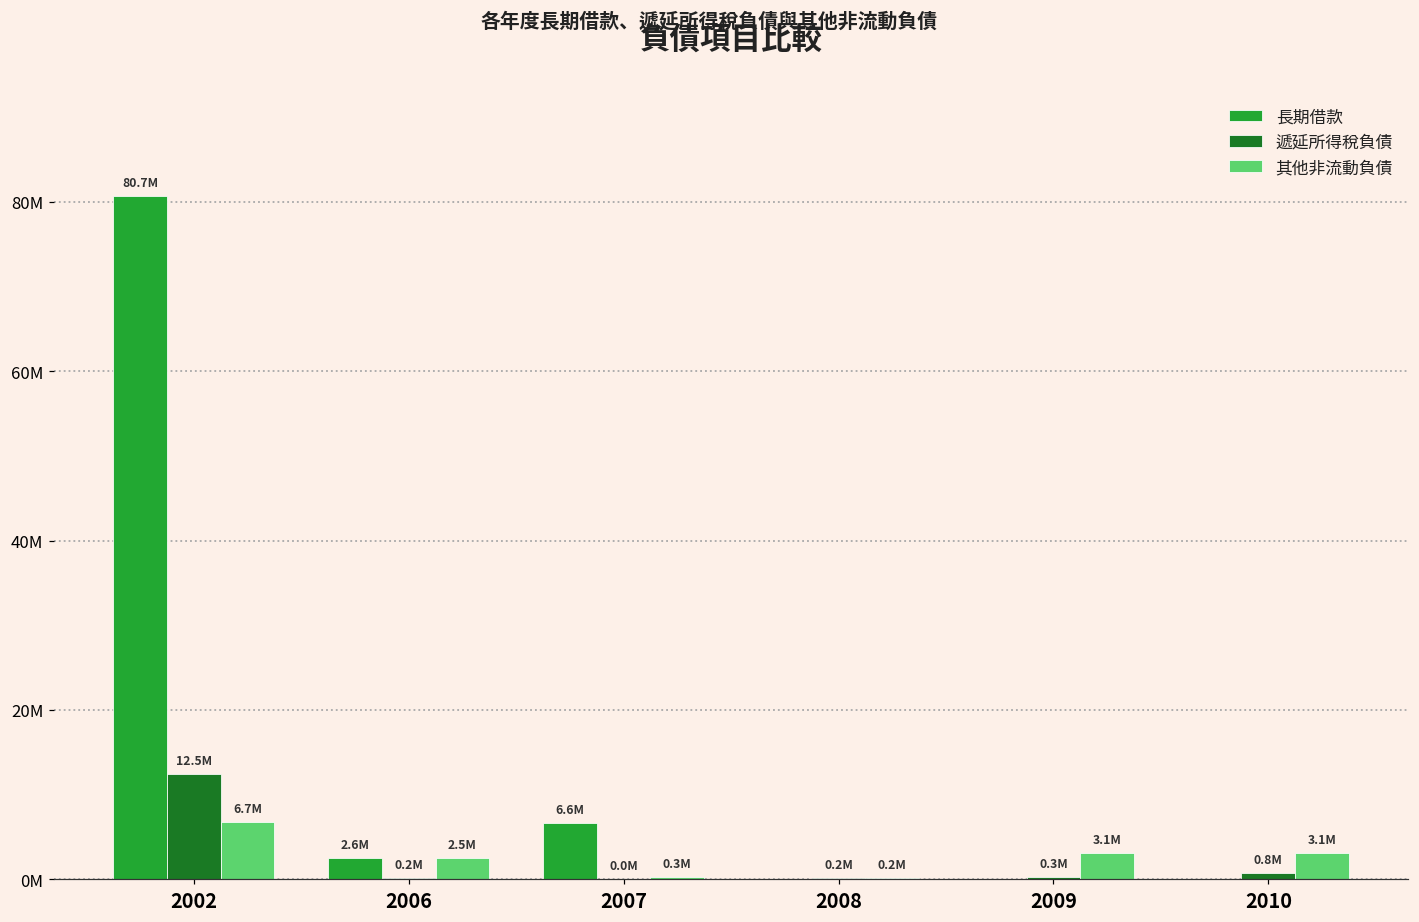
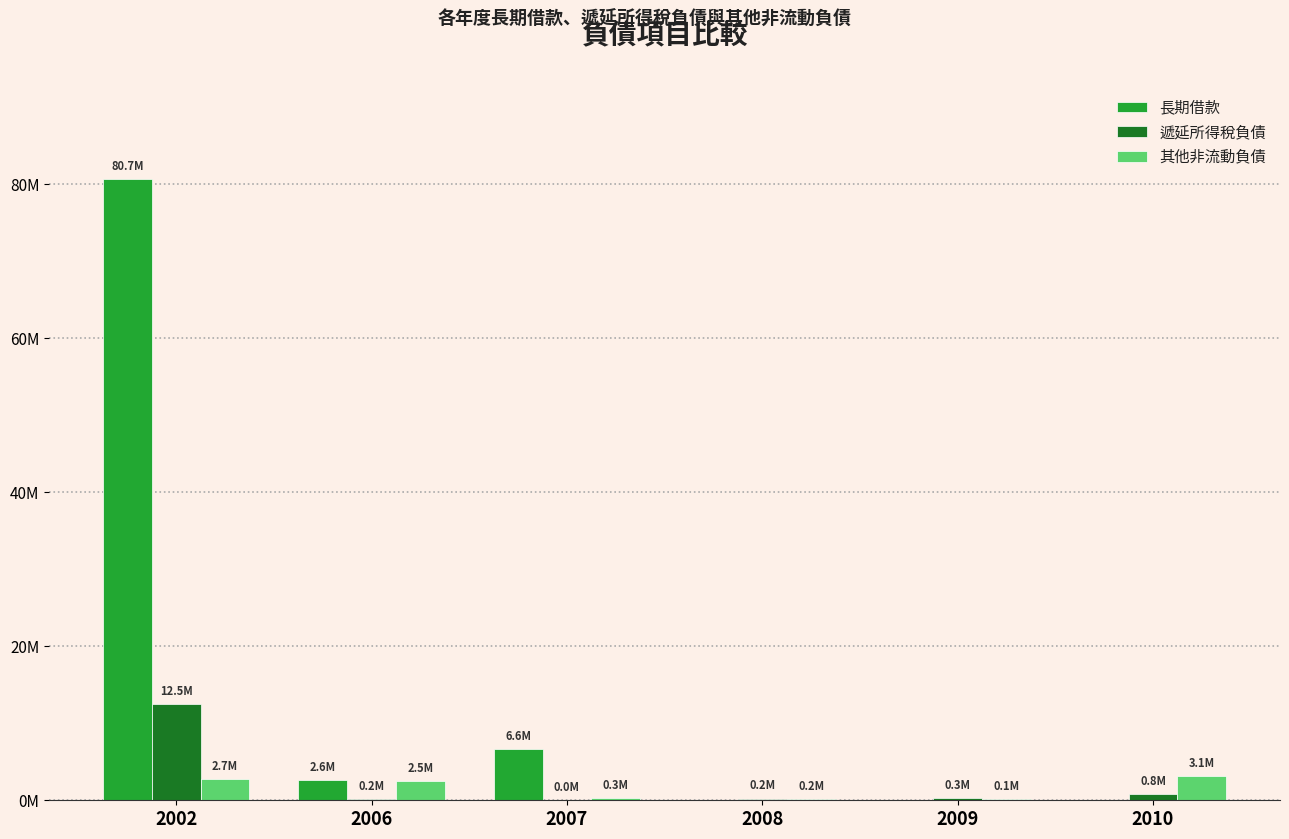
其他非流動負債, 2002: 6.7M -> 2.7M
其他非流動負債, 2009: 3.1M -> 0.1M
